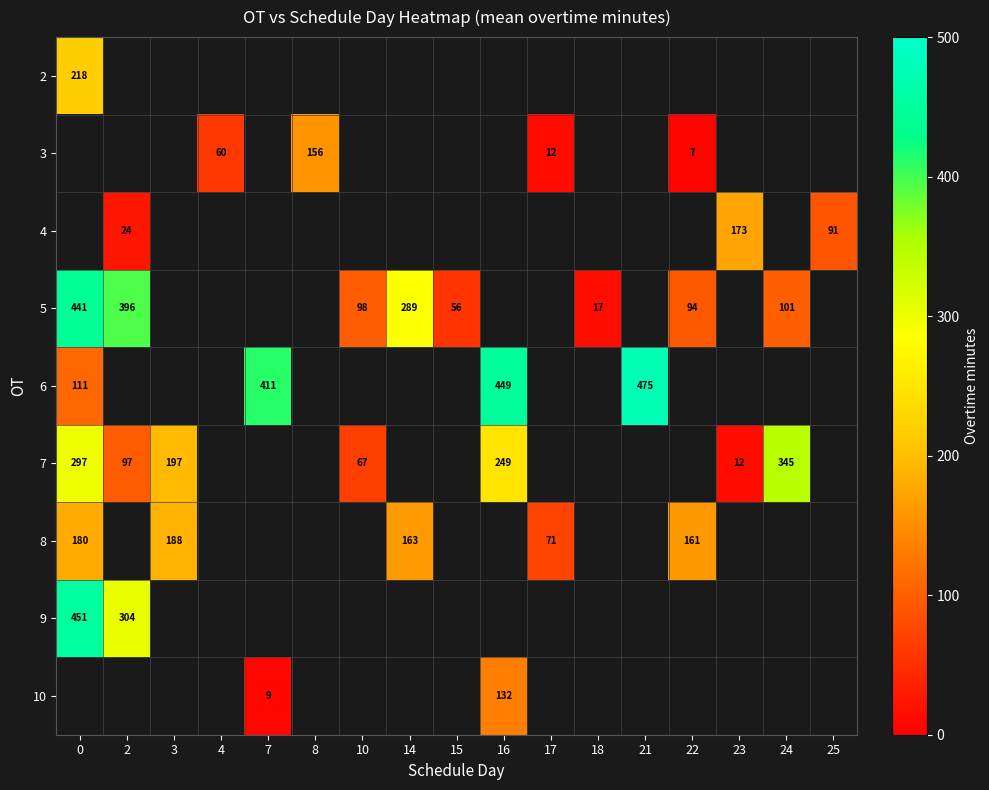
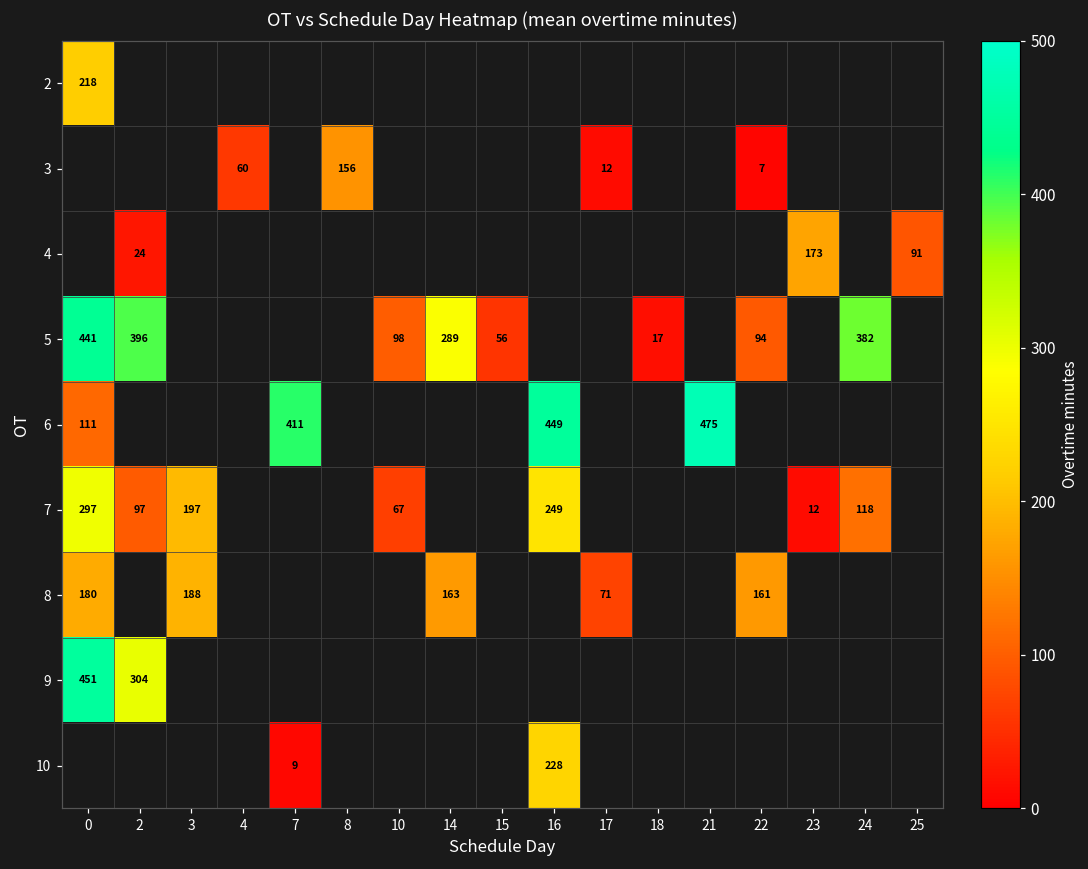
5, 24: 101 -> 382
7, 24: 345 -> 118
10, 16: 132 -> 228
